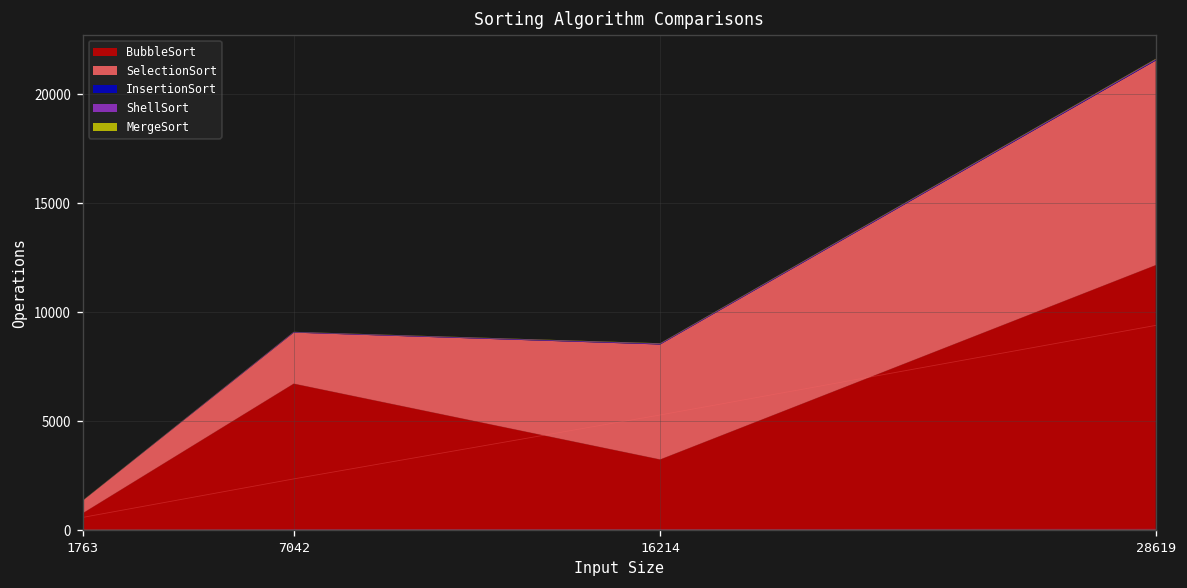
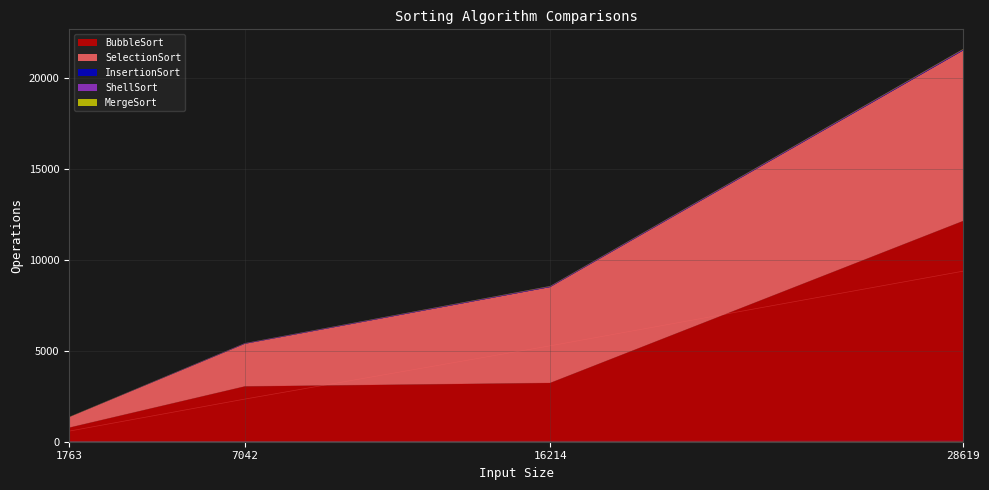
BubbleSort, 7042: 6700 -> 3000
